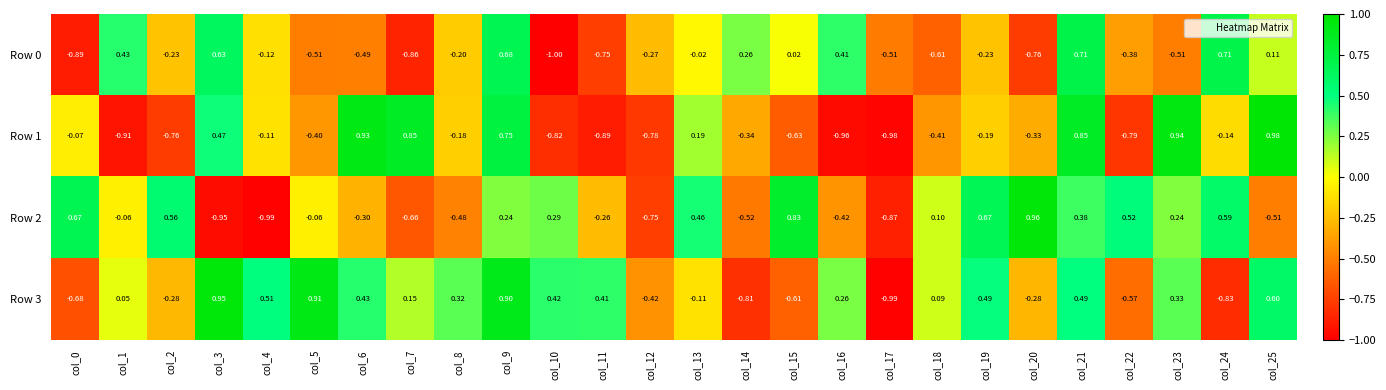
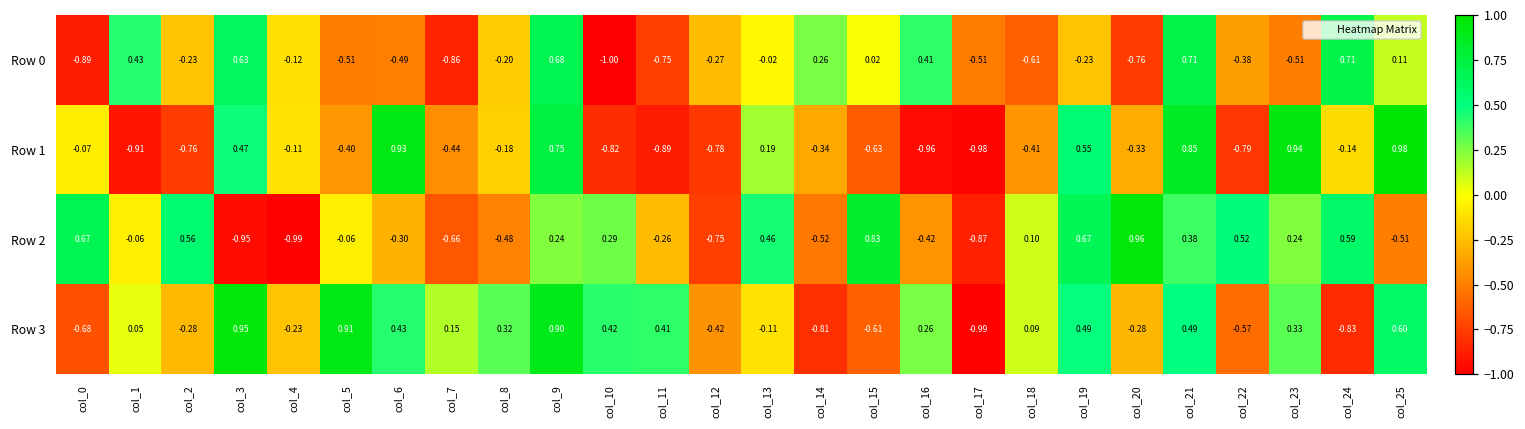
Row 1, col_7: 0.85 -> -0.44
Row 1, col_19: -0.19 -> 0.55
Row 3, col_4: 0.51 -> -0.23
